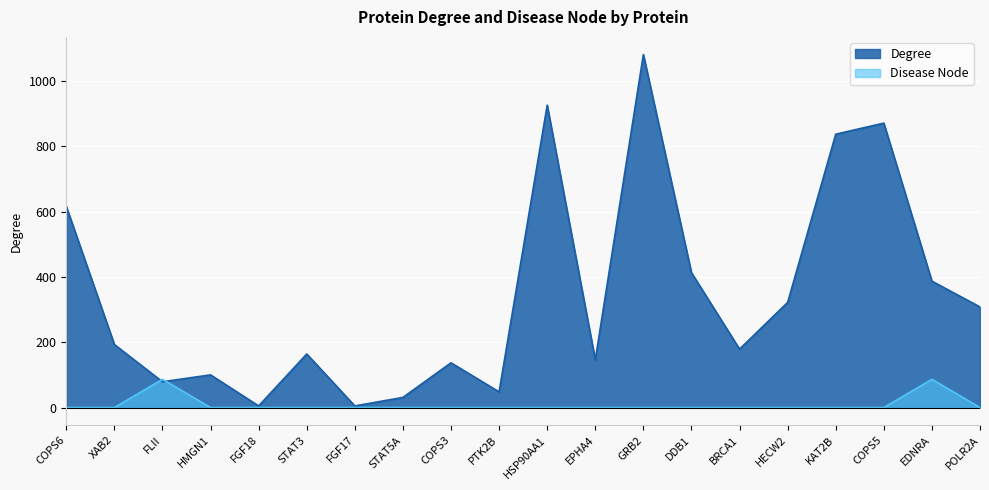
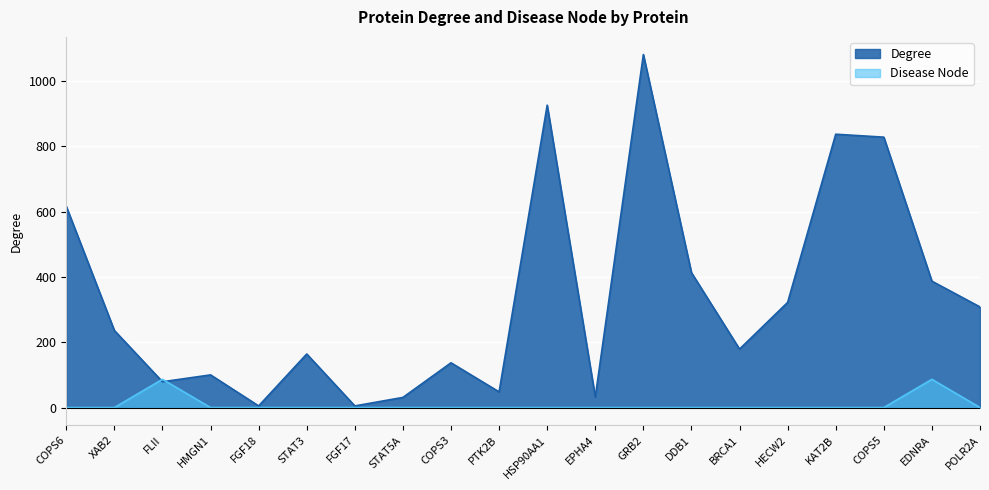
Degree, XAB2: 190 -> 240
Degree, EPHA4: 150 -> 30
Degree, COPS5: 870 -> 830
